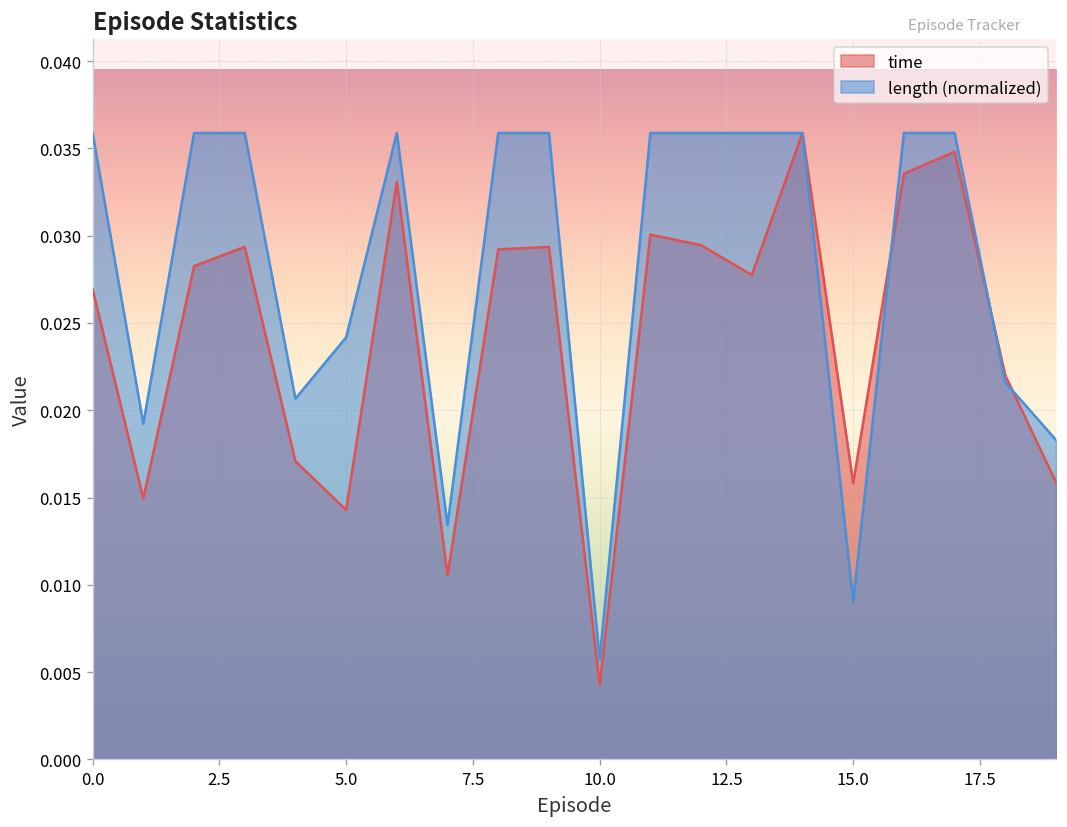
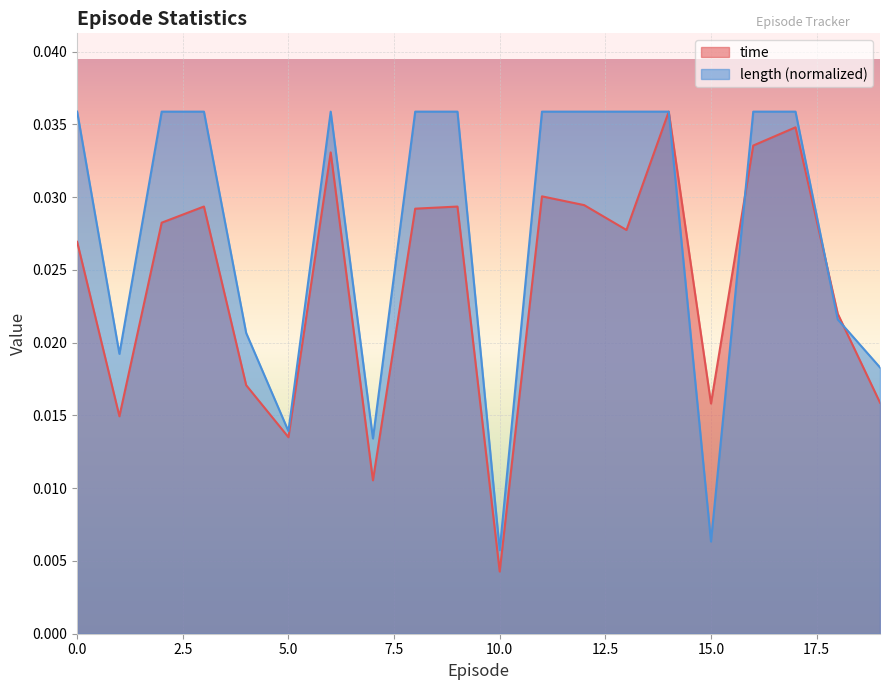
time, 5.0: 0.0143 -> 0.0135
length (normalized), 5.0: 0.0242 -> 0.0139
length (normalized), 15.0: 0.0090 -> 0.0063
